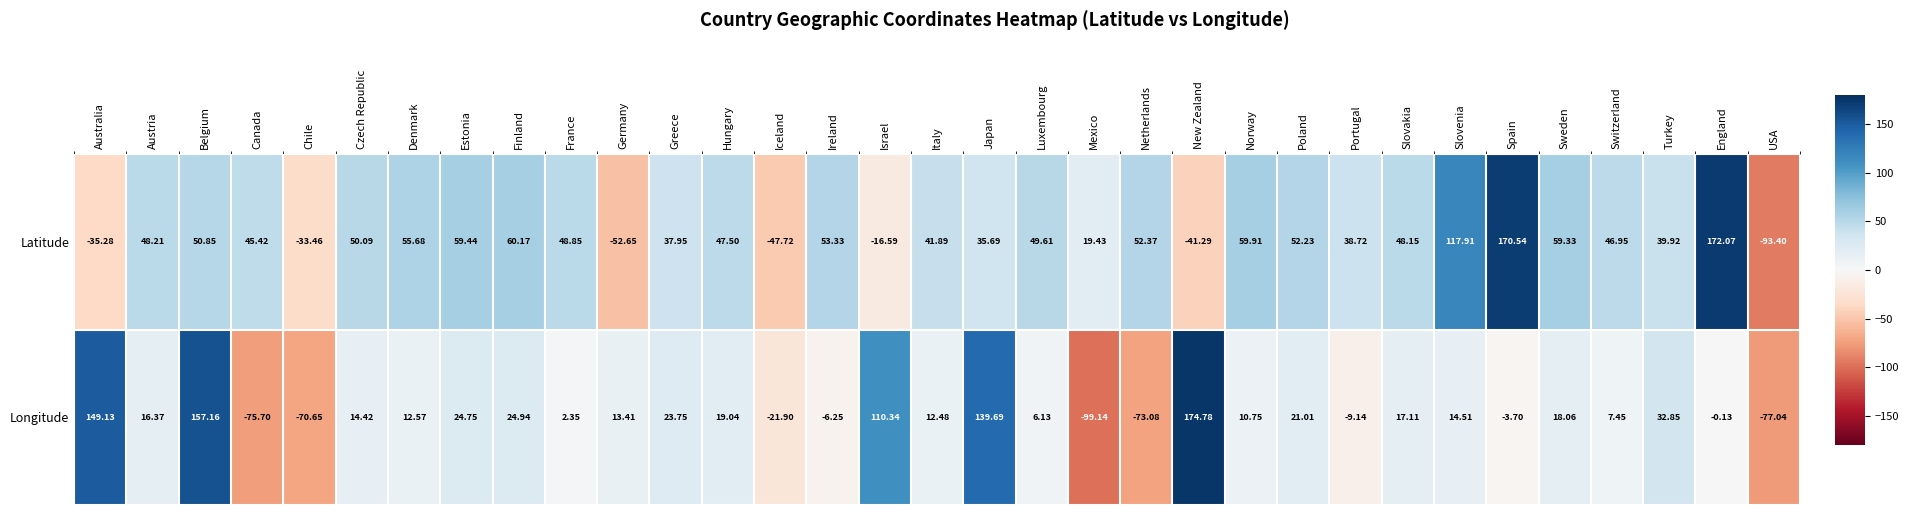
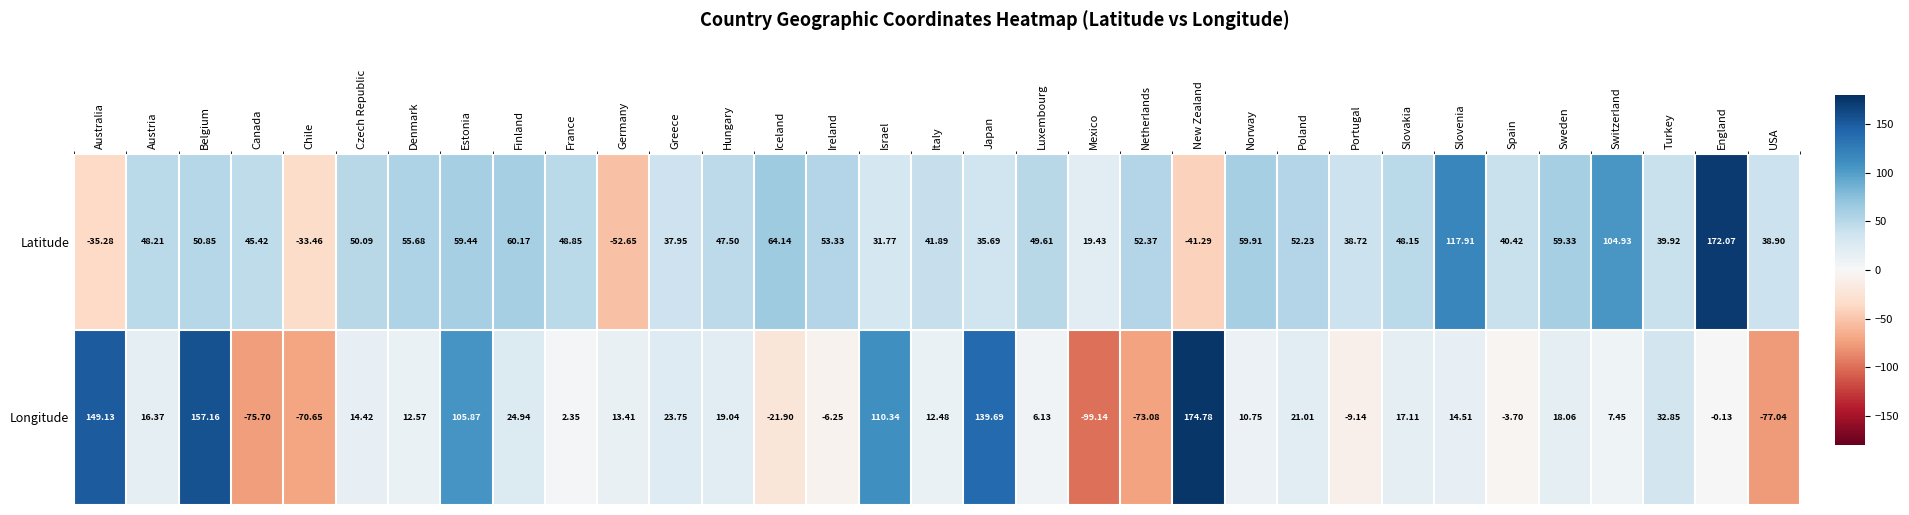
Latitude, Iceland: -47.72 -> 64.14
Latitude, Israel: -16.59 -> 31.77
Latitude, Spain: 170.54 -> 40.42
Latitude, Switzerland: 46.95 -> 104.93
Latitude, USA: -93.40 -> 38.90
Longitude, Estonia: 24.75 -> 105.87
